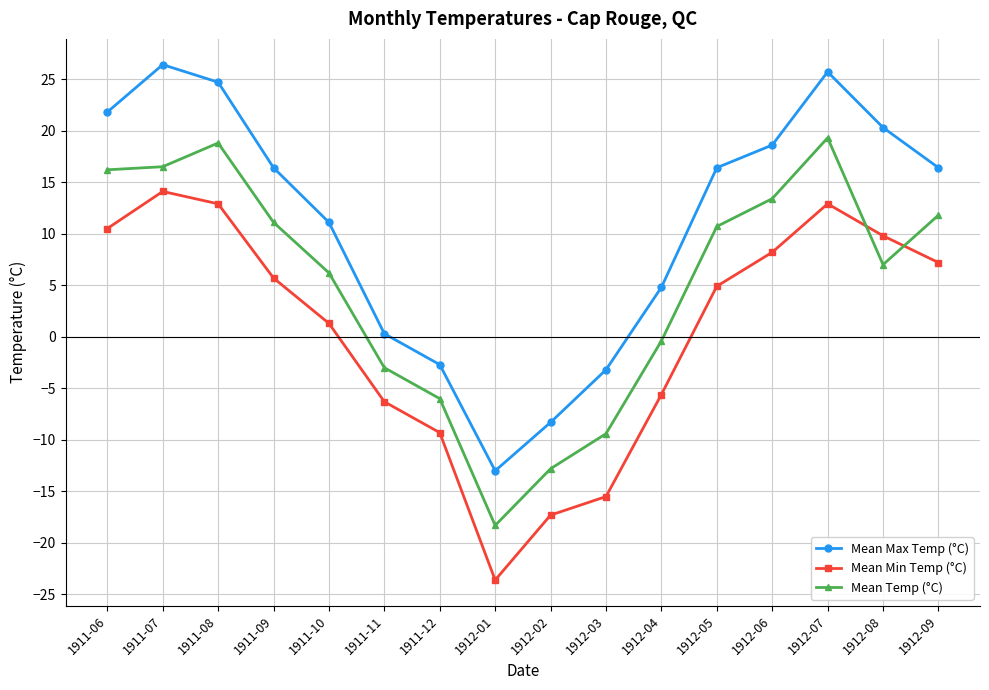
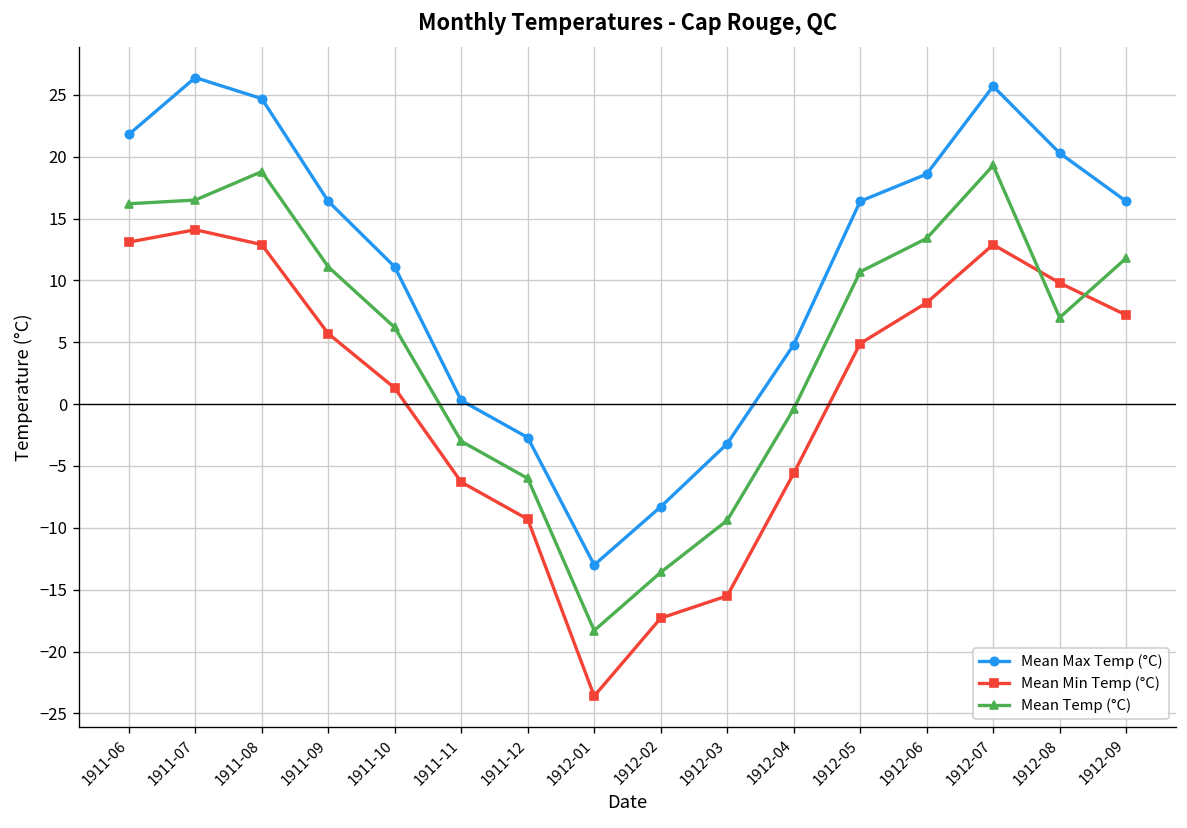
Mean Min Temp (°C), 1911-06: 10.5 -> 13.1
Mean Temp (°C), 1912-02: -12.8 -> -13.6
